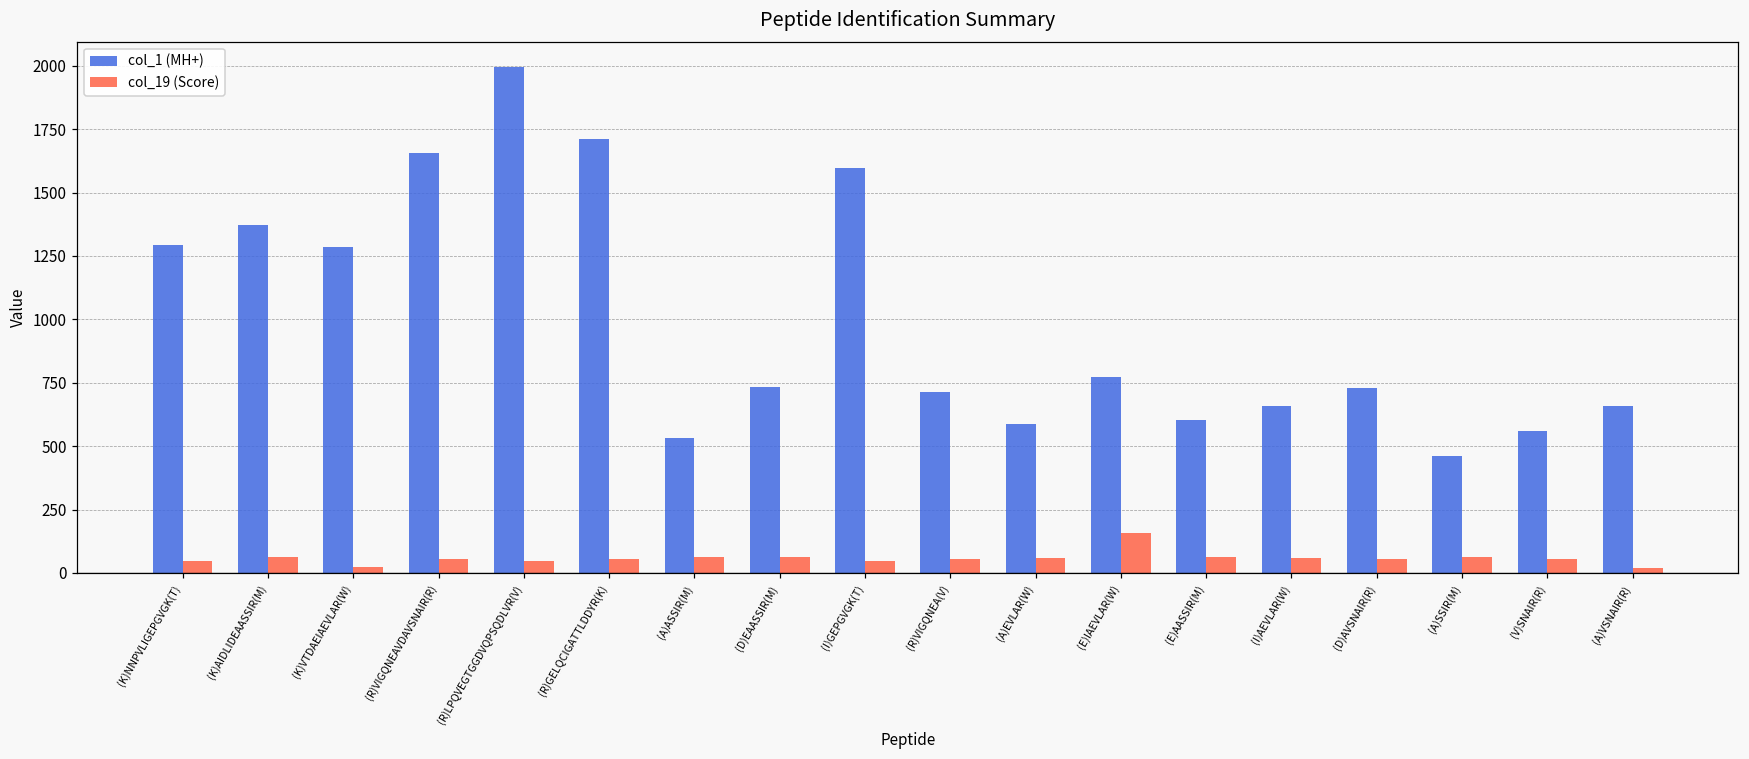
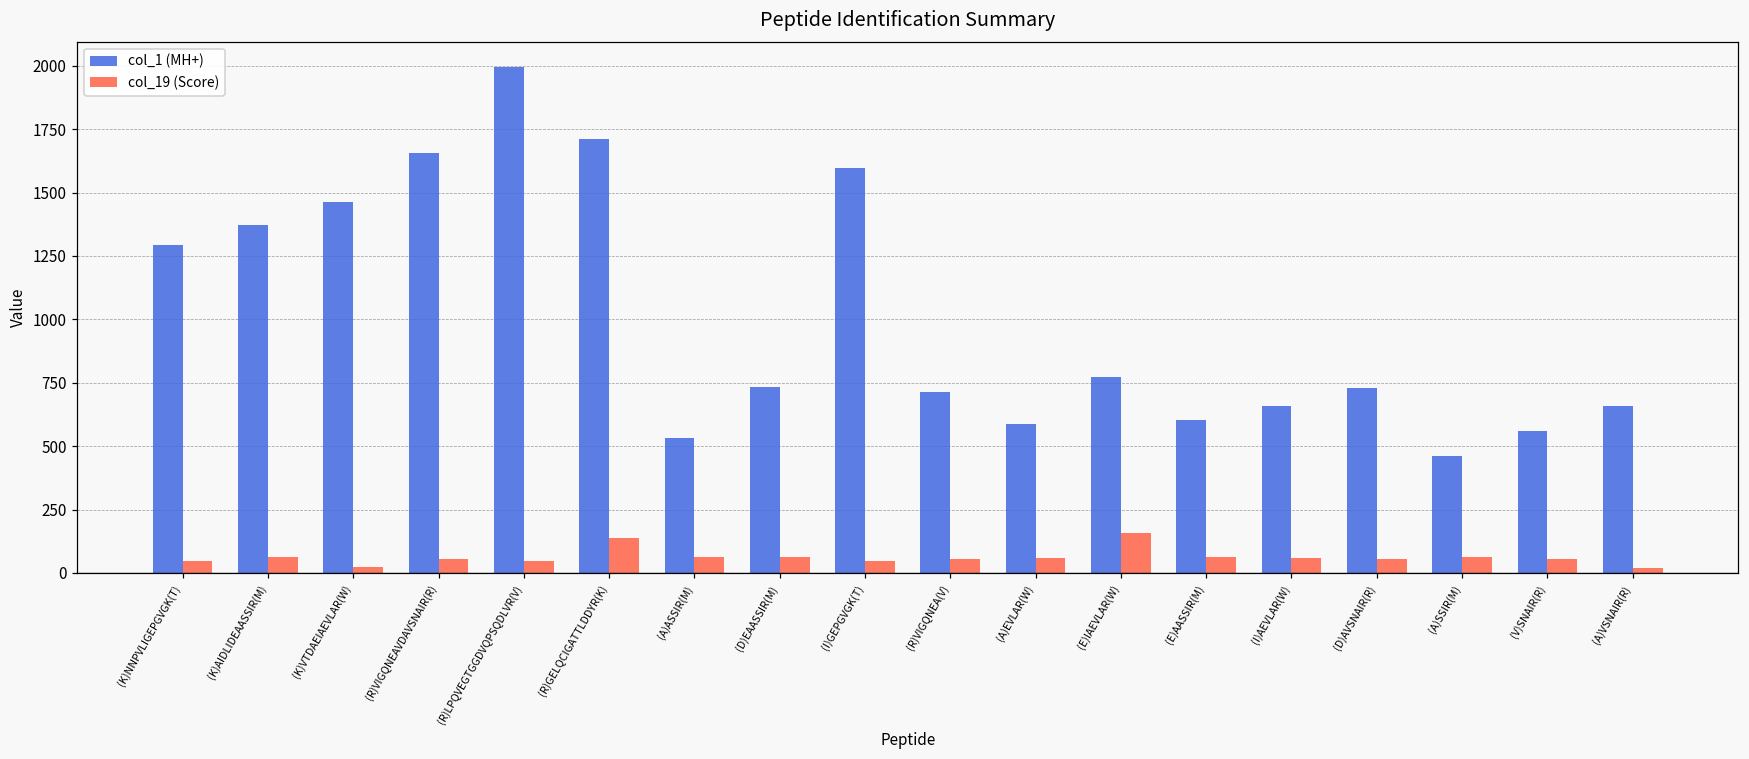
col_1 (MH+), (K)VTDAEIAEVLAR(W): 1290 -> 1460
col_19 (Score), (R)GELQCIGATTLDDYR(K): 50 -> 140
